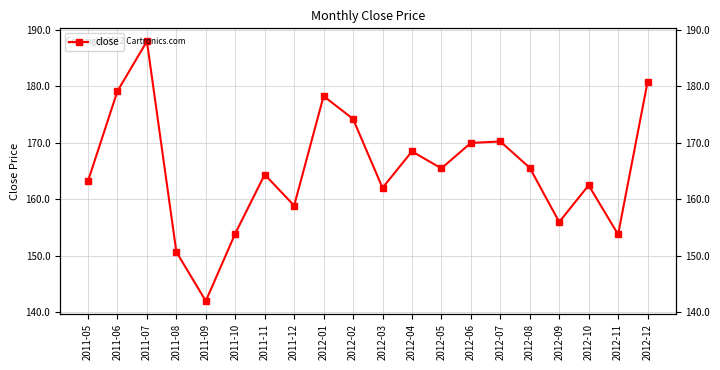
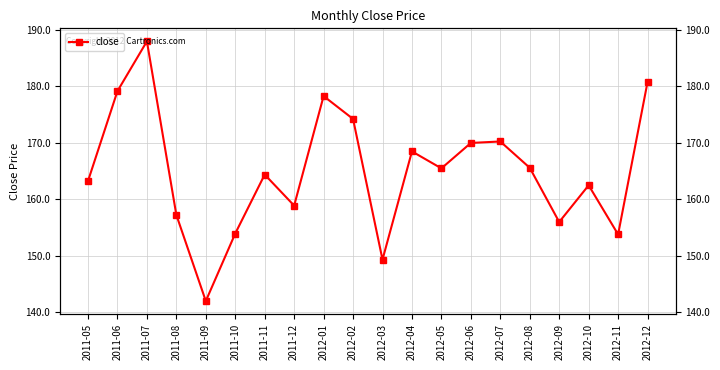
2011-08: 151 -> 157
2012-03: 162 -> 149
